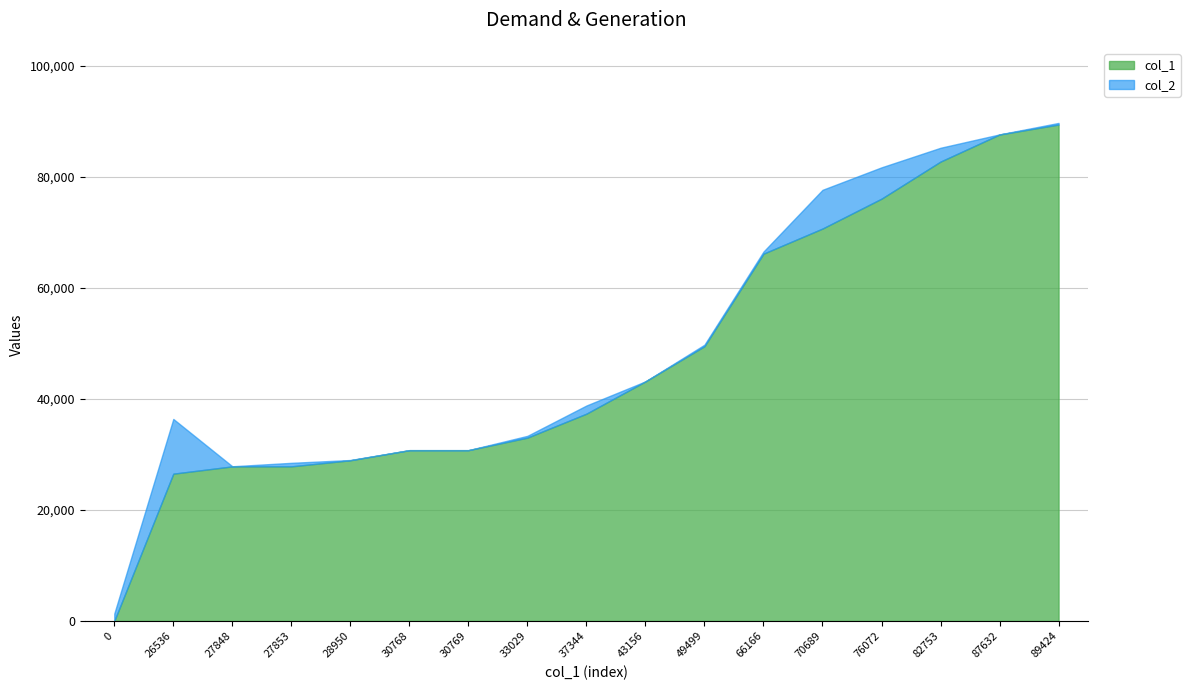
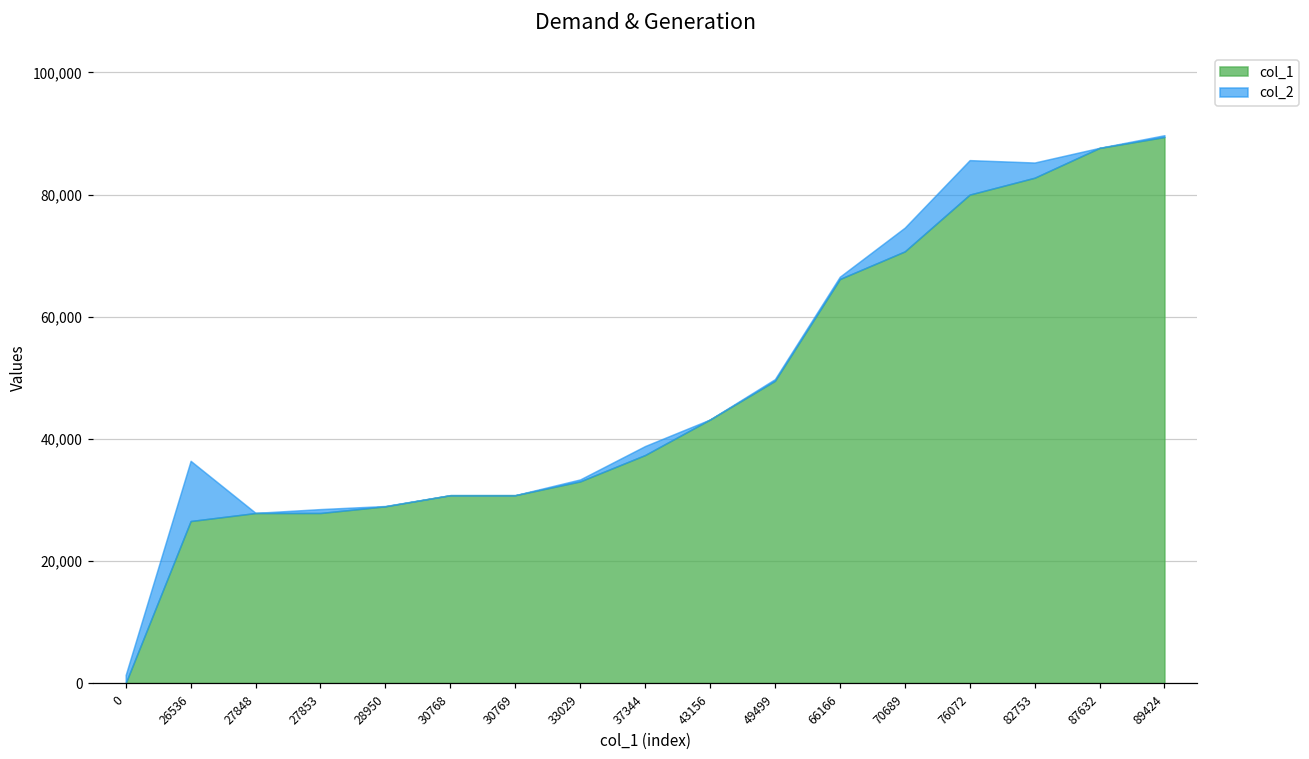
col_2, 70689: 7,000 -> 4,000
col_1, 76072: 76,000 -> 80,000
